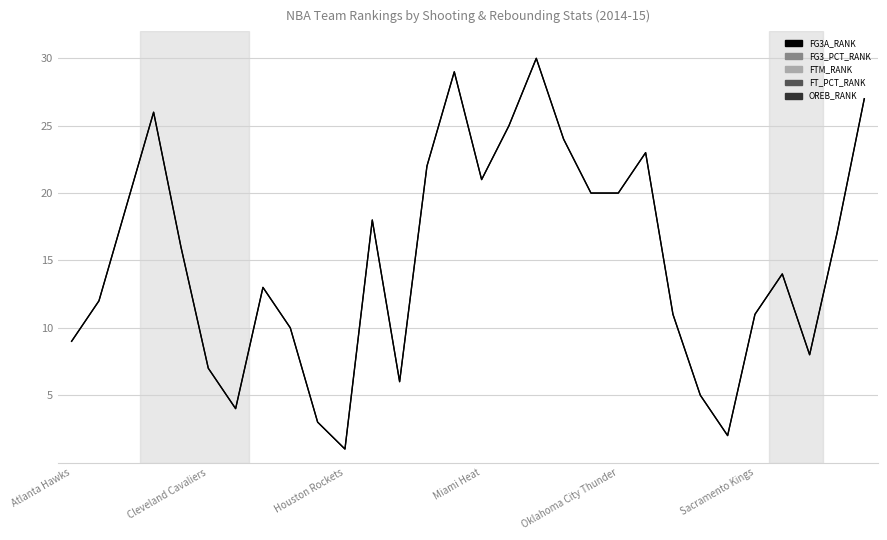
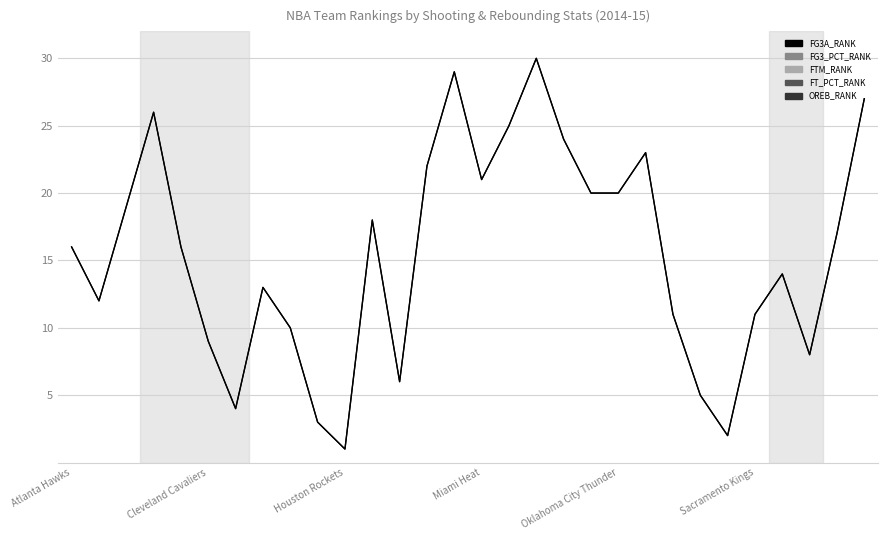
FG3A_RANK, Atlanta Hawks: 9 -> 16
FG3A_RANK, Cleveland Cavaliers: 7 -> 9
